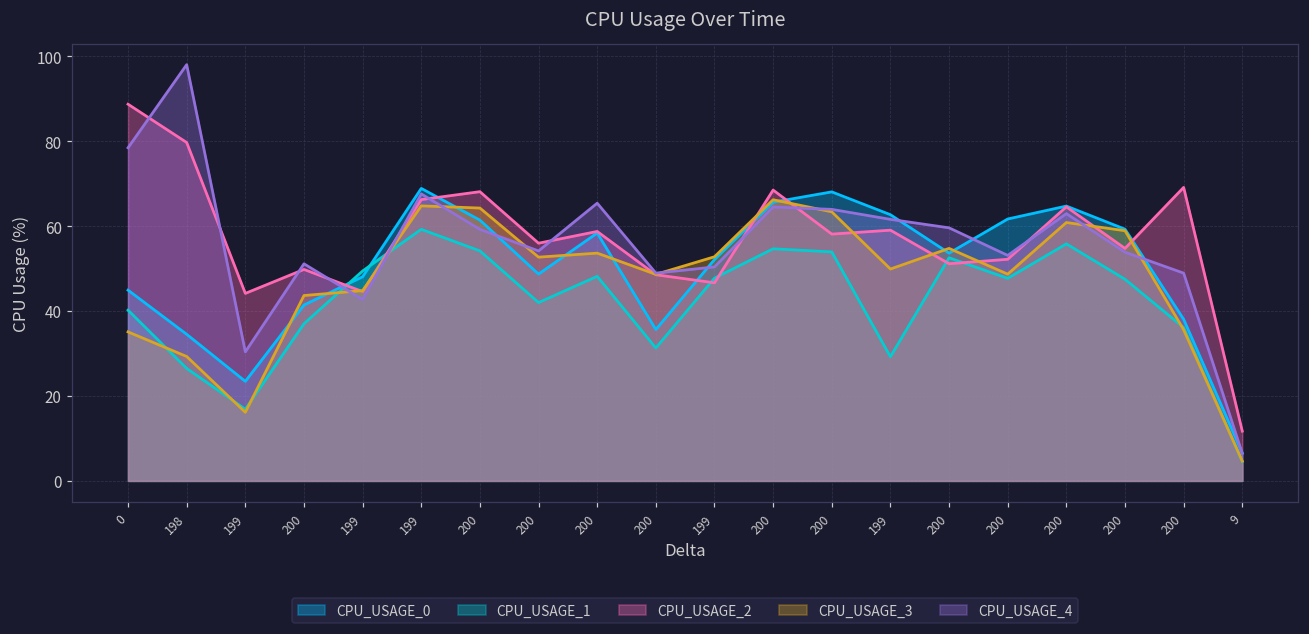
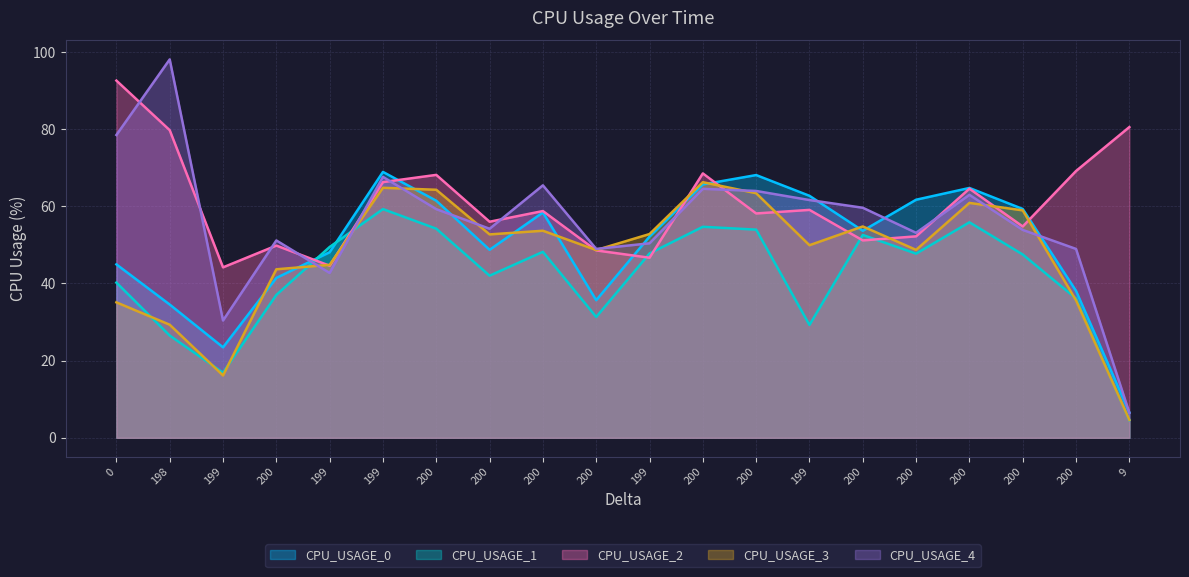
CPU_USAGE_2, 0: 89 -> 93
CPU_USAGE_2, 9: 12 -> 81
